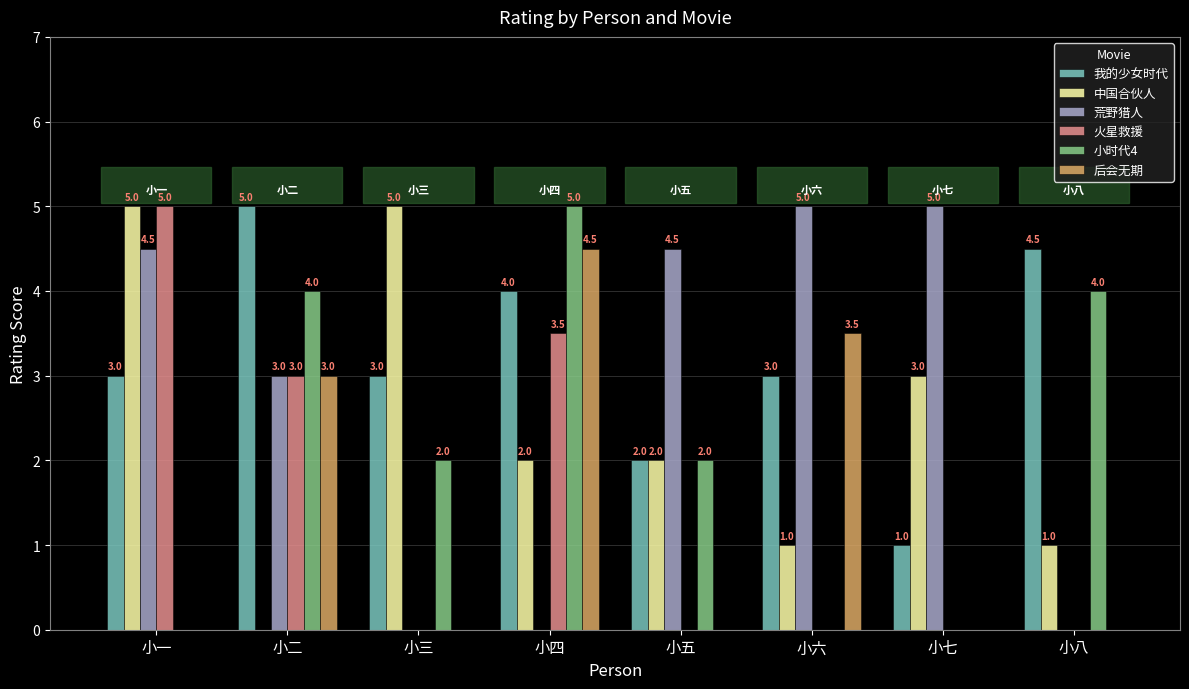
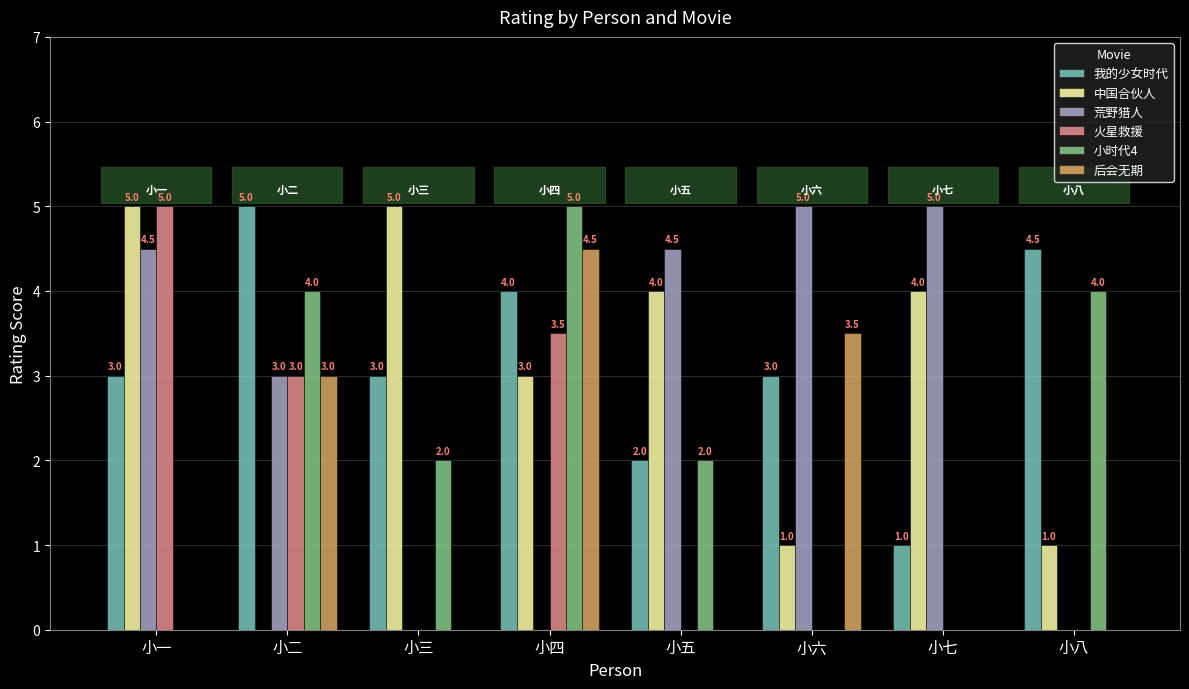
中国合伙人, 小四: 2.0 -> 3.0
中国合伙人, 小五: 2.0 -> 4.0
中国合伙人, 小七: 3.0 -> 4.0
